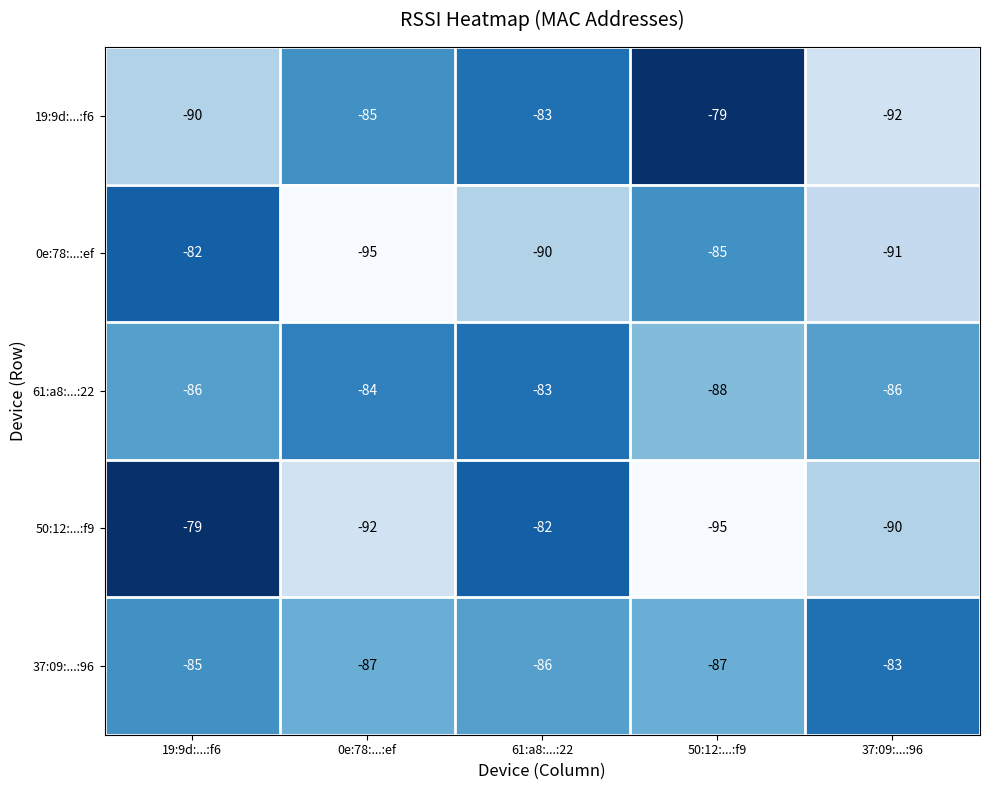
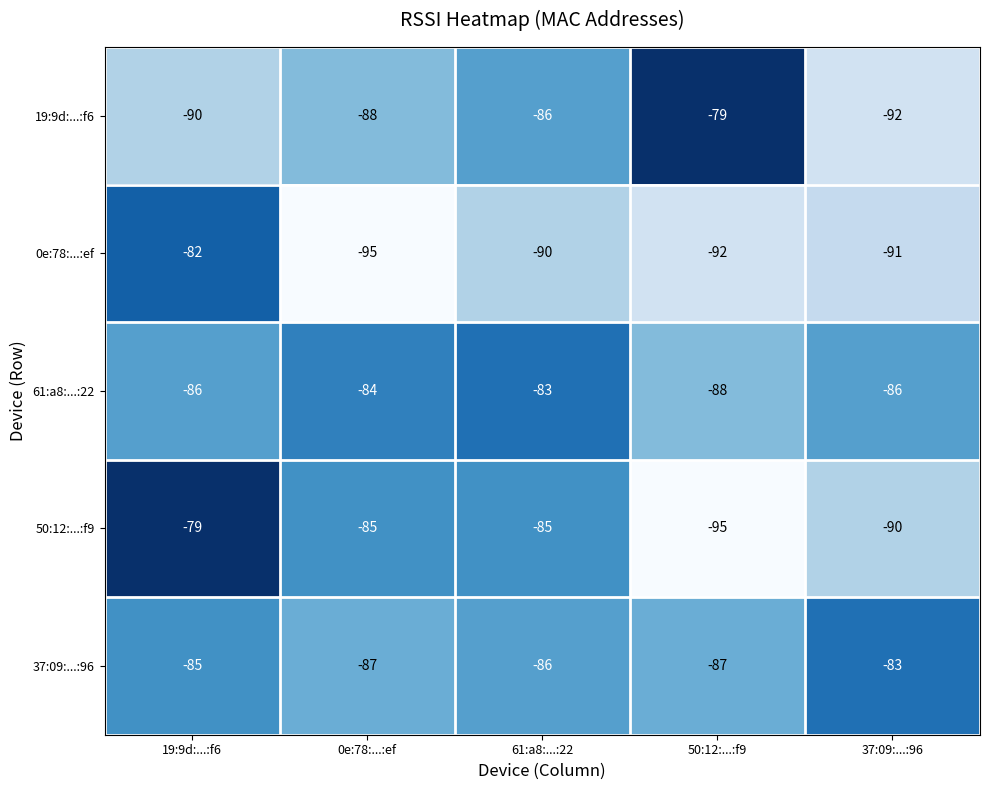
19:9d:...:f6, 0e:78:...:ef: -85 -> -88
19:9d:...:f6, 61:a8:...:22: -83 -> -86
0e:78:...:ef, 50:12:...:f9: -85 -> -92
50:12:...:f9, 0e:78:...:ef: -92 -> -85
50:12:...:f9, 61:a8:...:22: -82 -> -85
